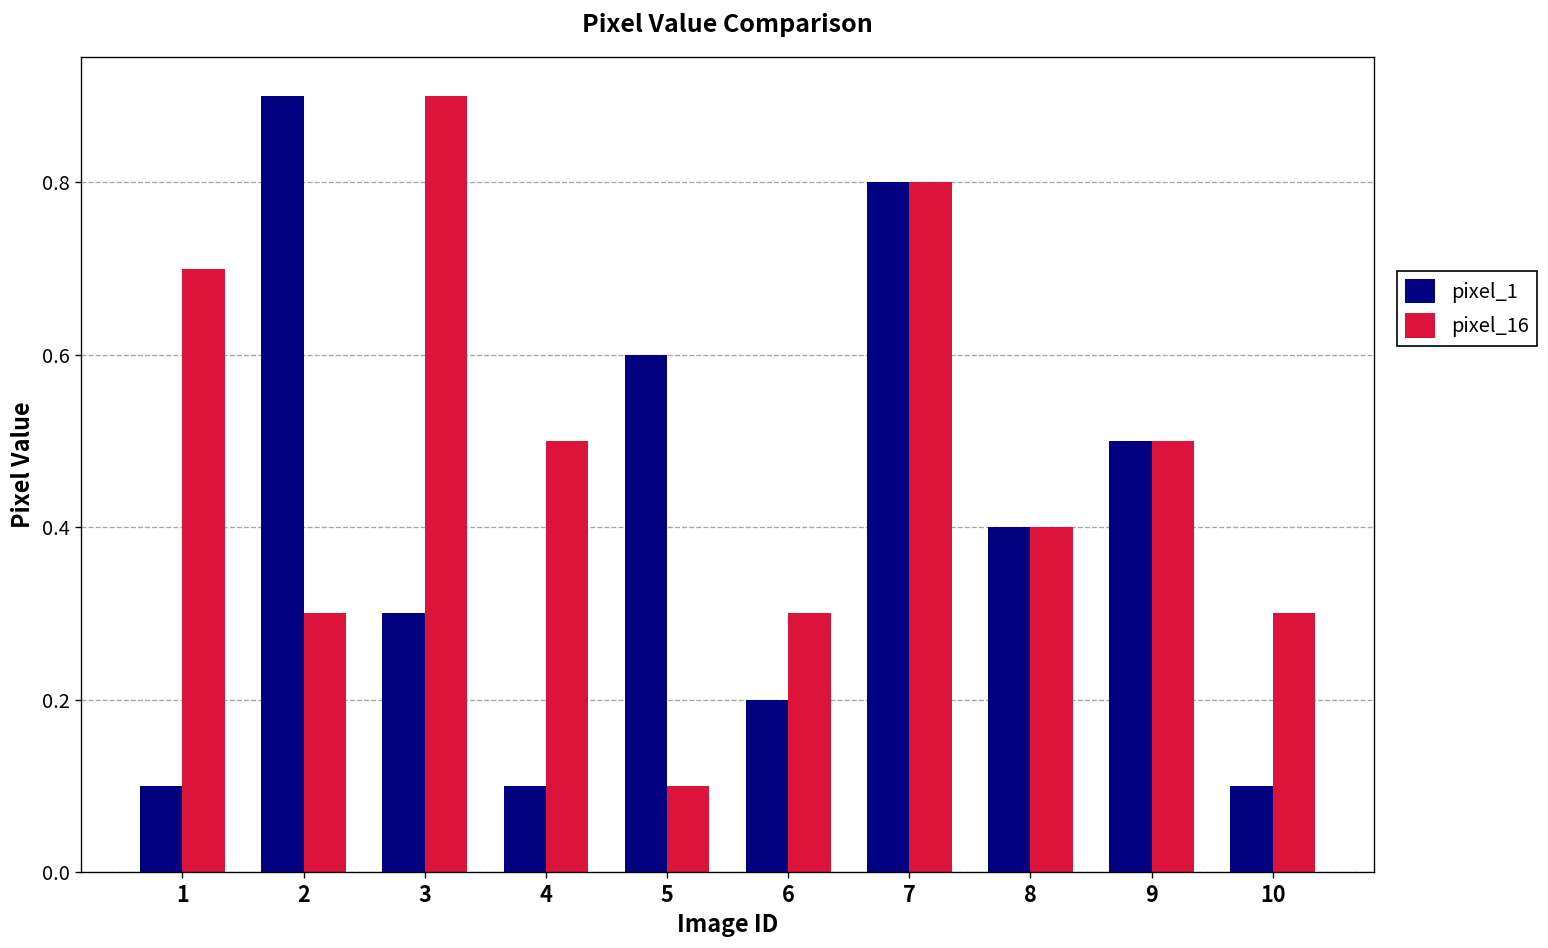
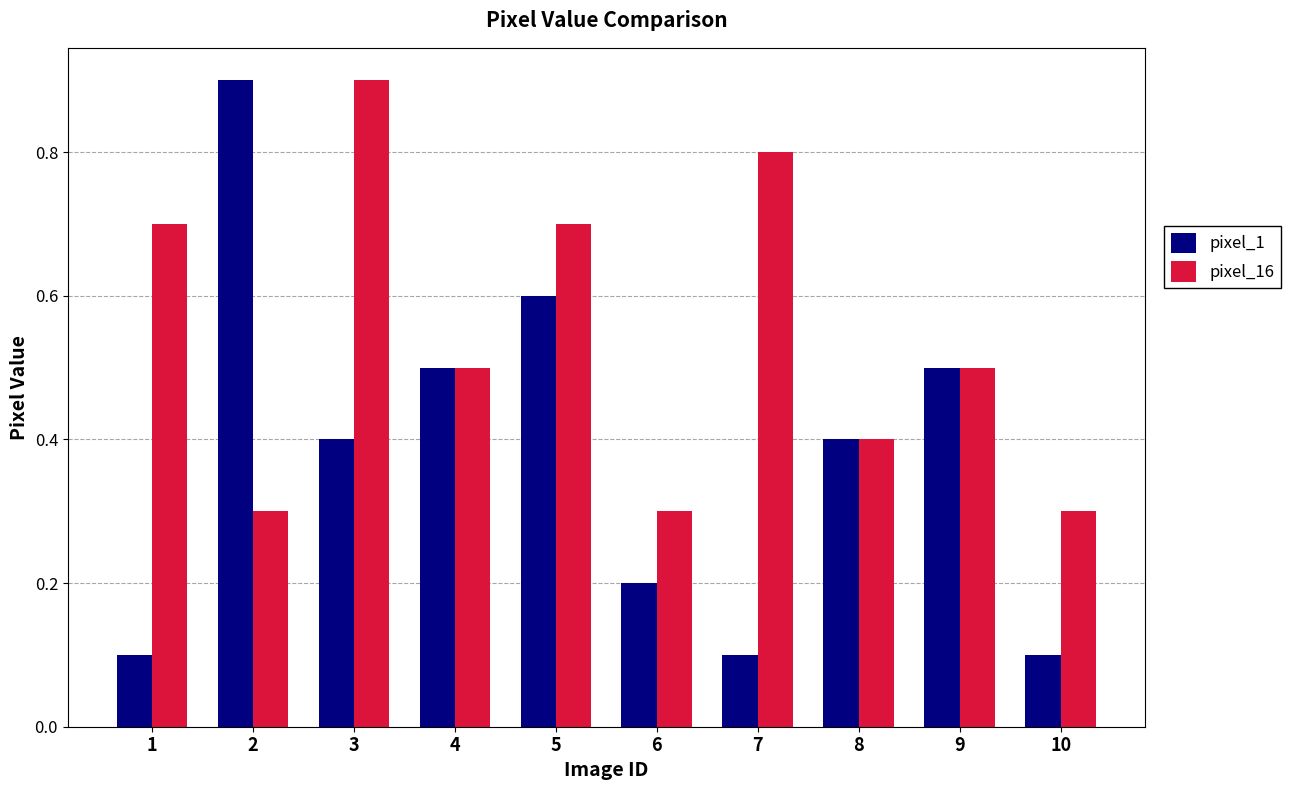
pixel_1, 3: 0.3 -> 0.4
pixel_1, 4: 0.1 -> 0.5
pixel_16, 5: 0.1 -> 0.7
pixel_1, 7: 0.8 -> 0.1
